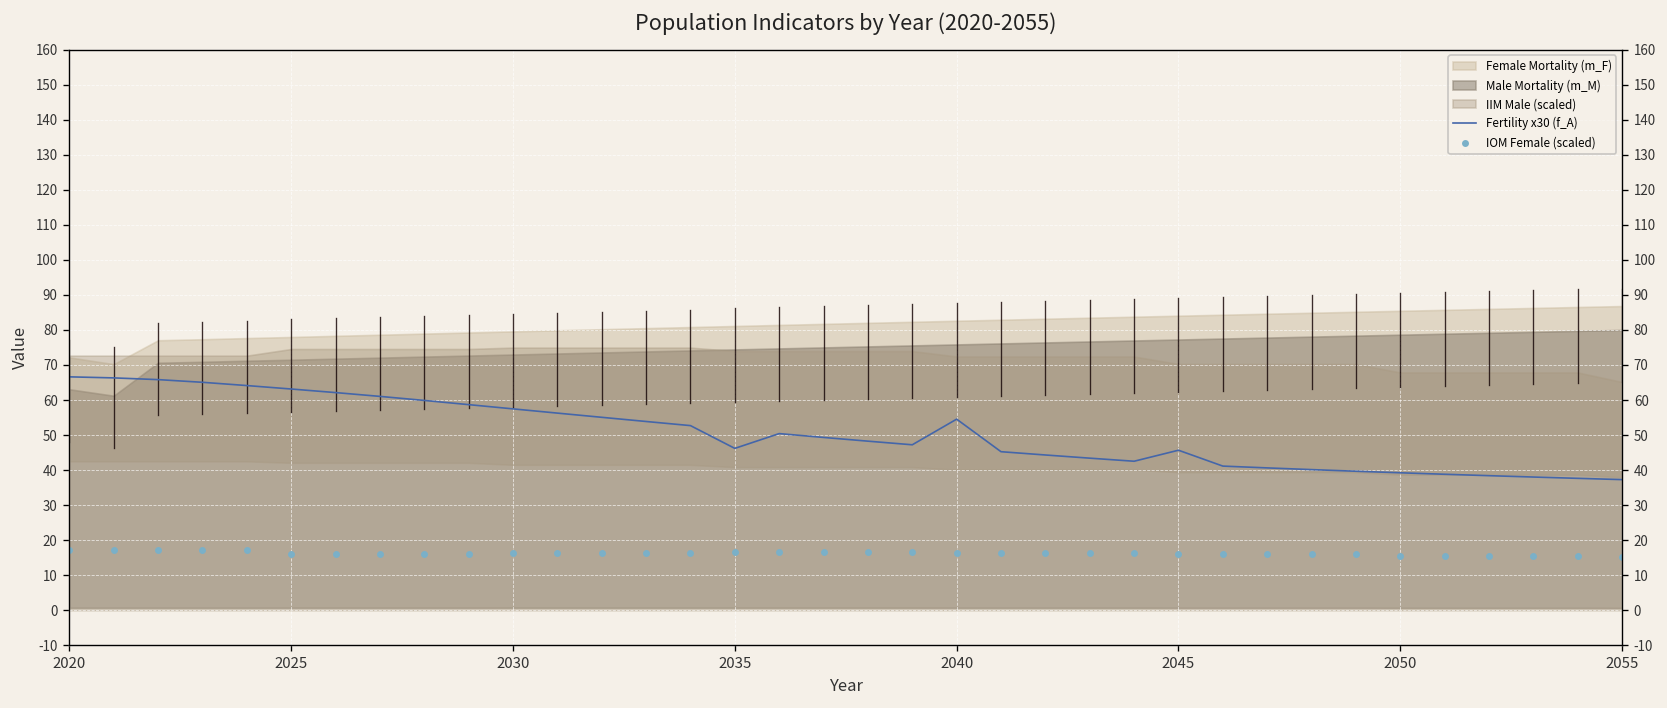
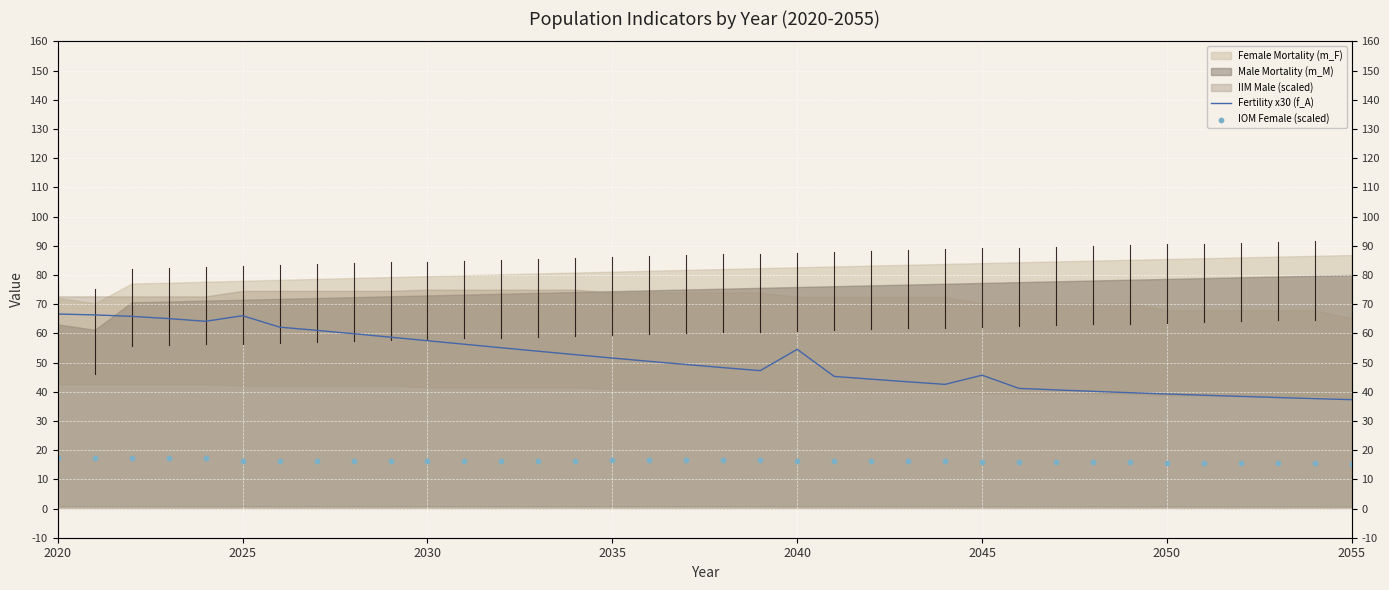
Fertility x30 (f_A), 2025: 63 -> 66
Fertility x30 (f_A), 2035: 46 -> 52
